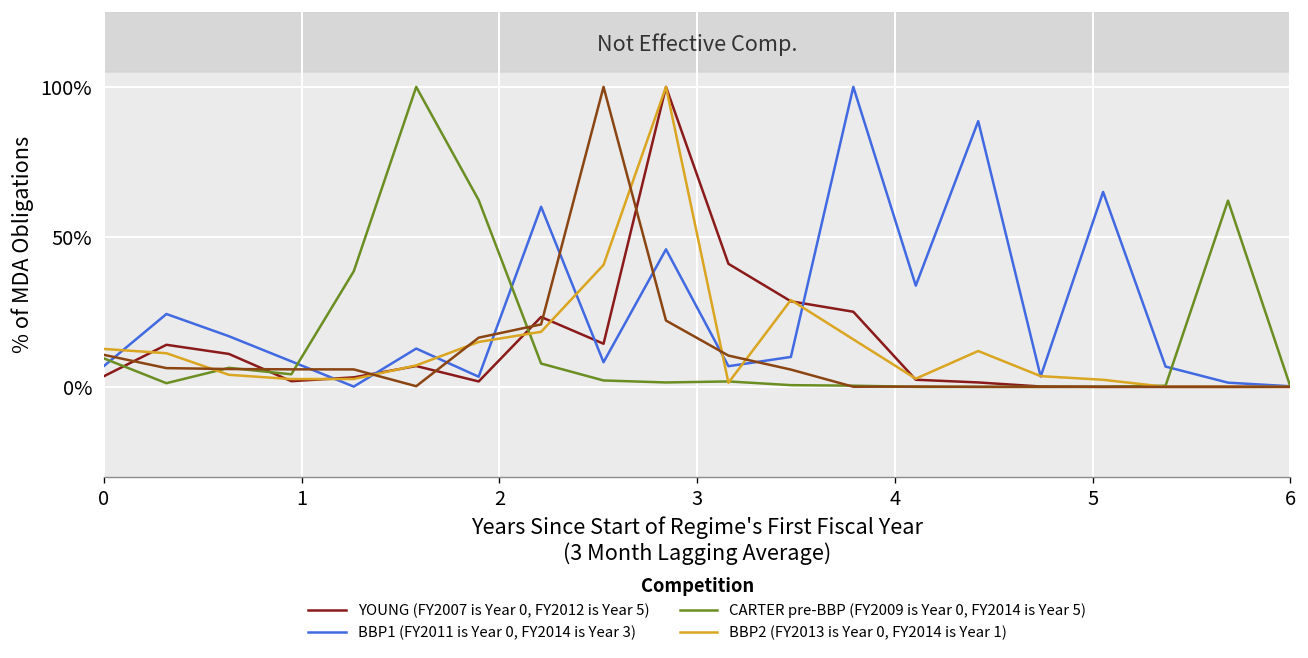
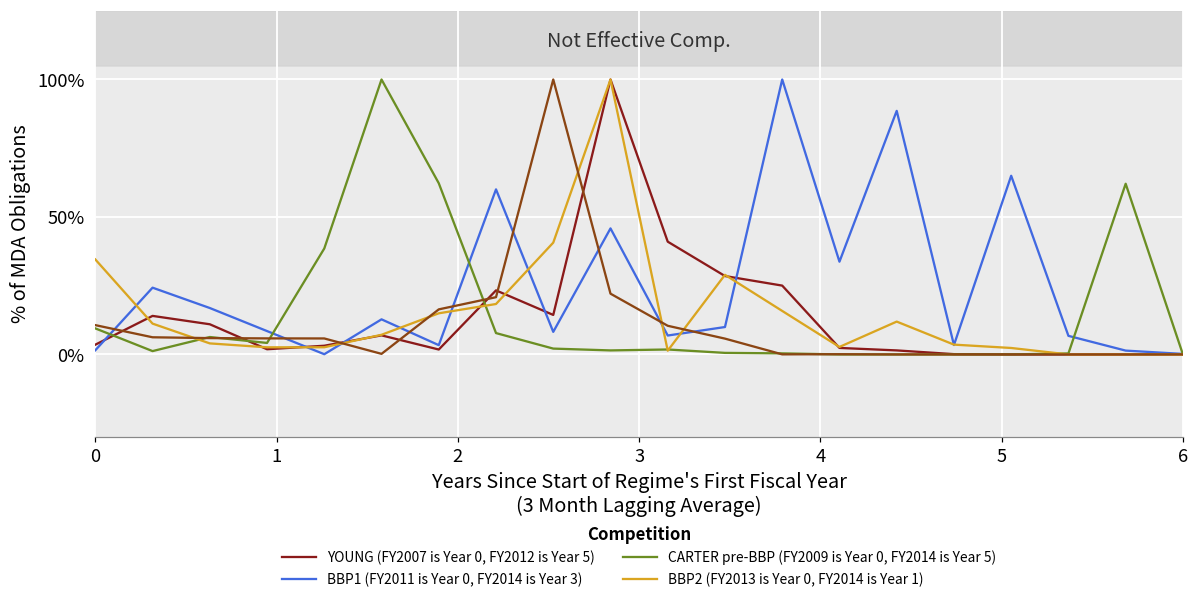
BBP1 (FY2011 is Year 0, FY2014 is Year 3), 0: 7% -> 2%
BBP2 (FY2013 is Year 0, FY2014 is Year 1), 0: 13% -> 35%
